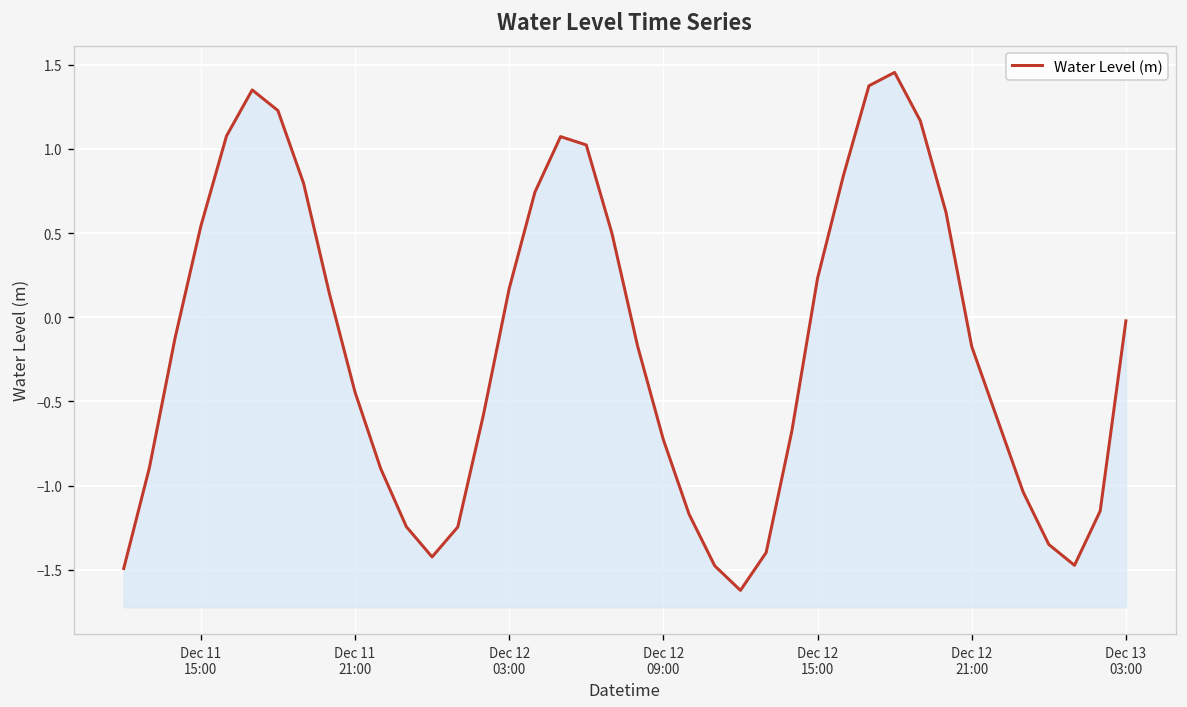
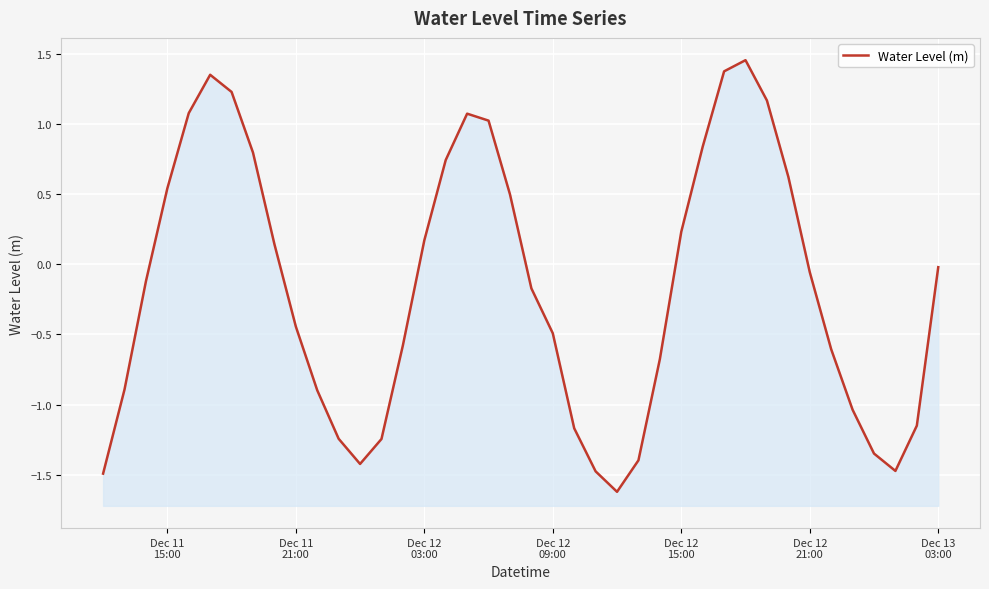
Dec 12 09:00: -0.73 -> -0.49
Dec 12 21:00: -0.17 -> -0.06
